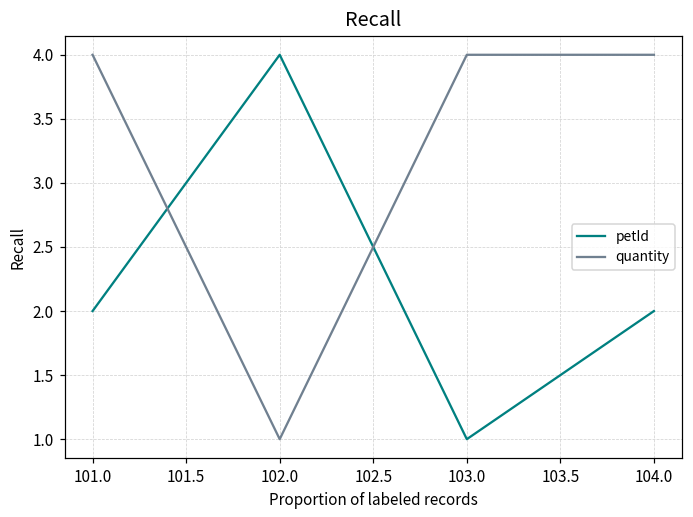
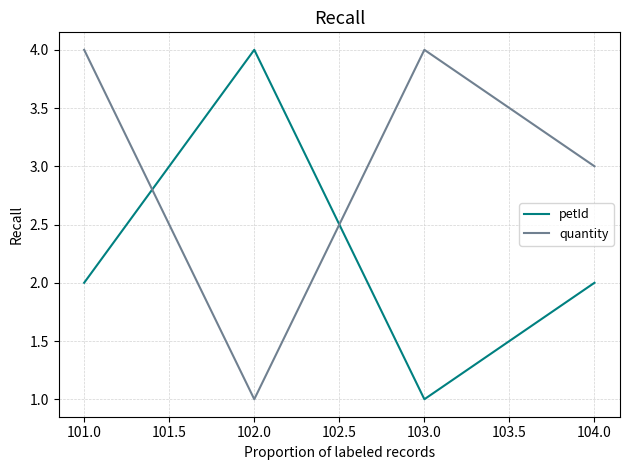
quantity, 104.0: 4 -> 3
